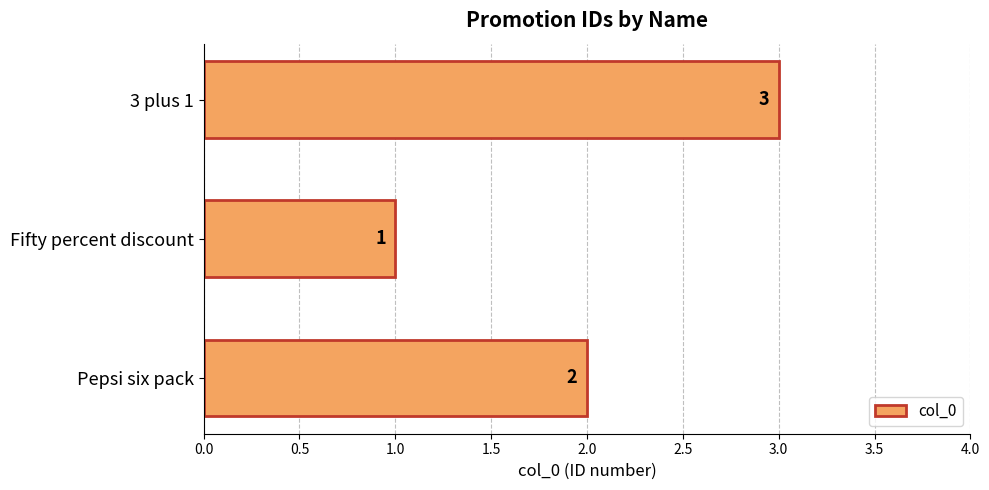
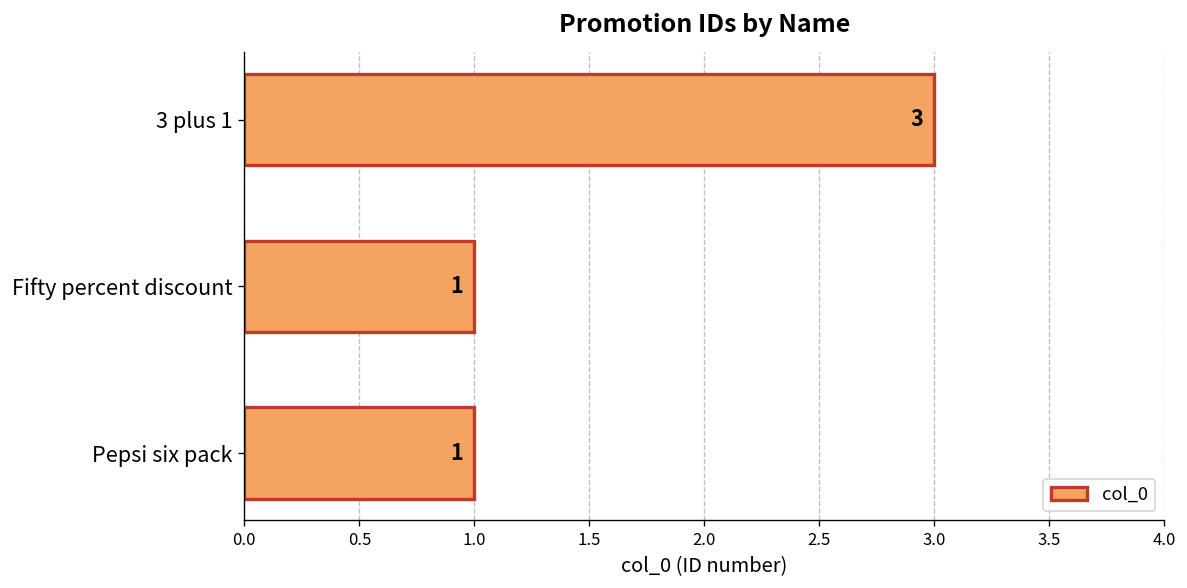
Pepsi six pack: 2 -> 1
